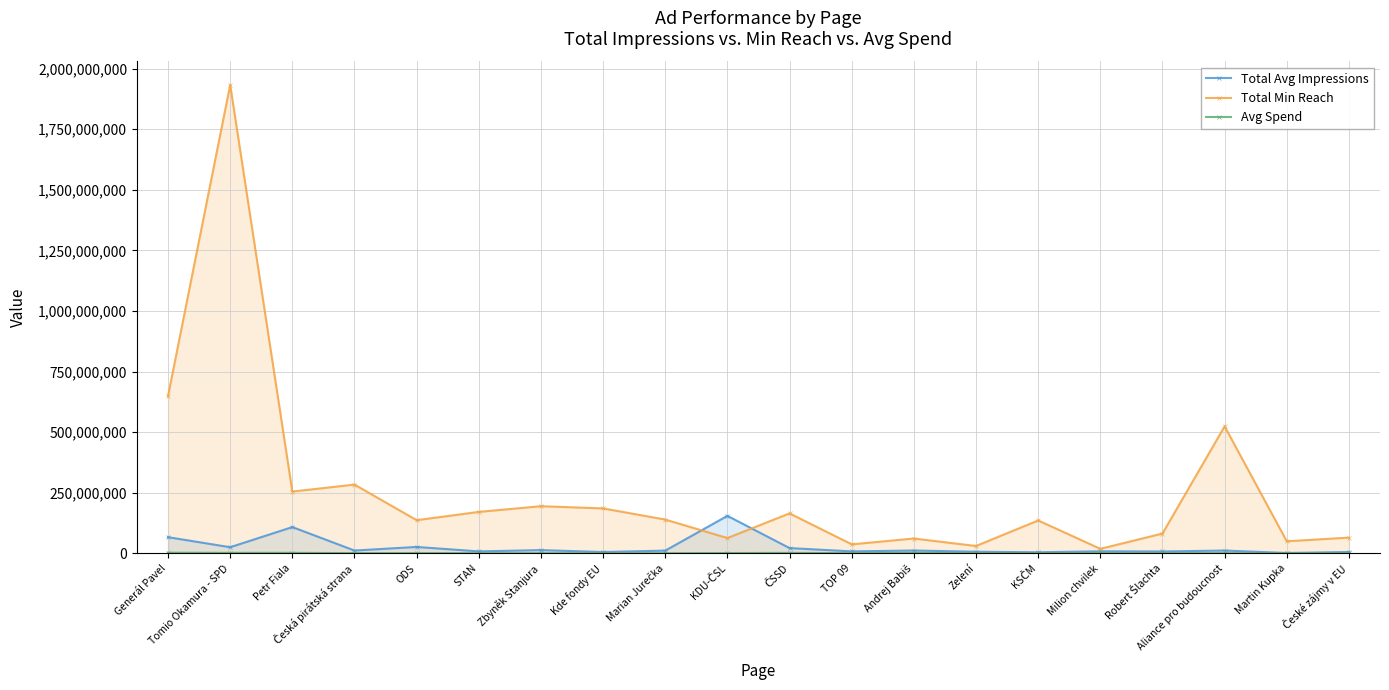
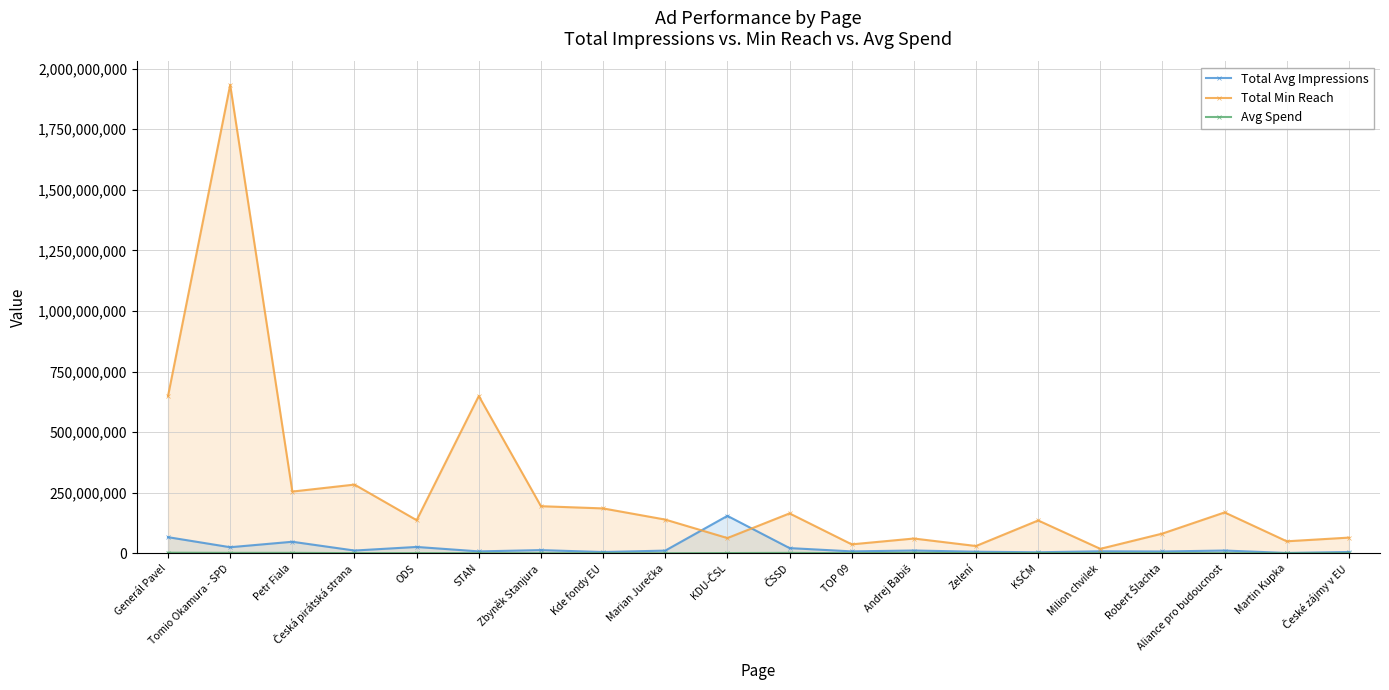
Total Avg Impressions, Petr Fiala: 110,000,000 -> 50,000,000
Total Min Reach, STAN: 170,000,000 -> 650,000,000
Total Min Reach, Aliance pro budoucnost: 520,000,000 -> 170,000,000
